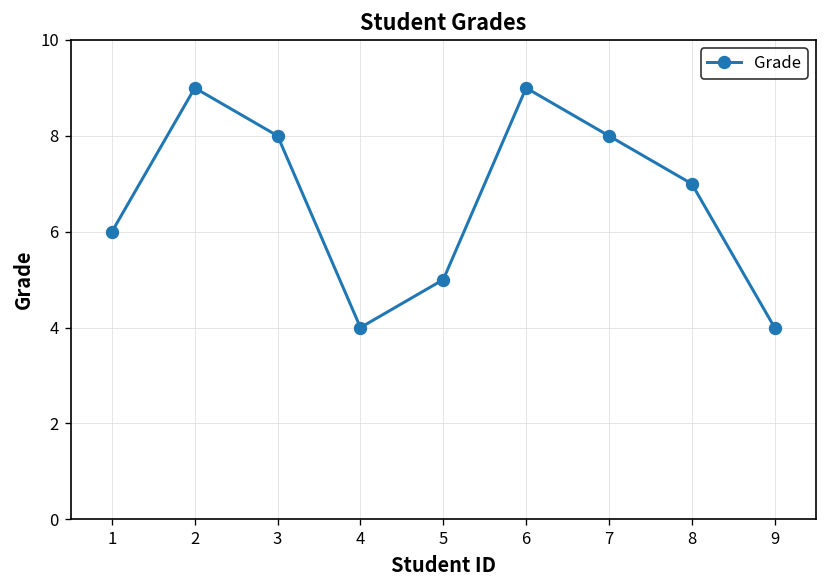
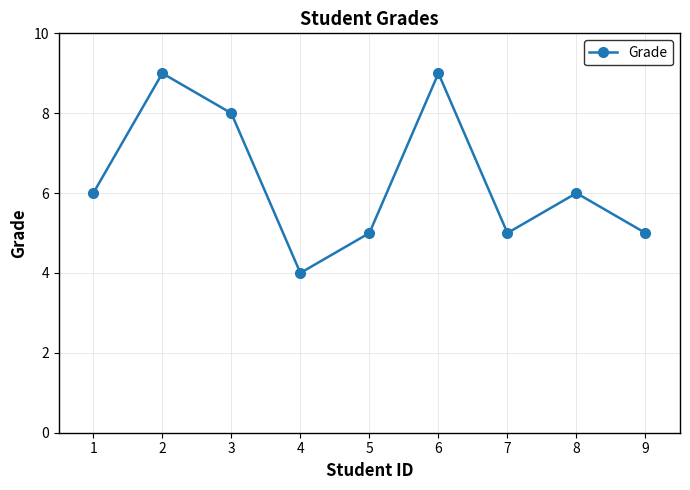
7: 8 -> 5
8: 7 -> 6
9: 4 -> 5
